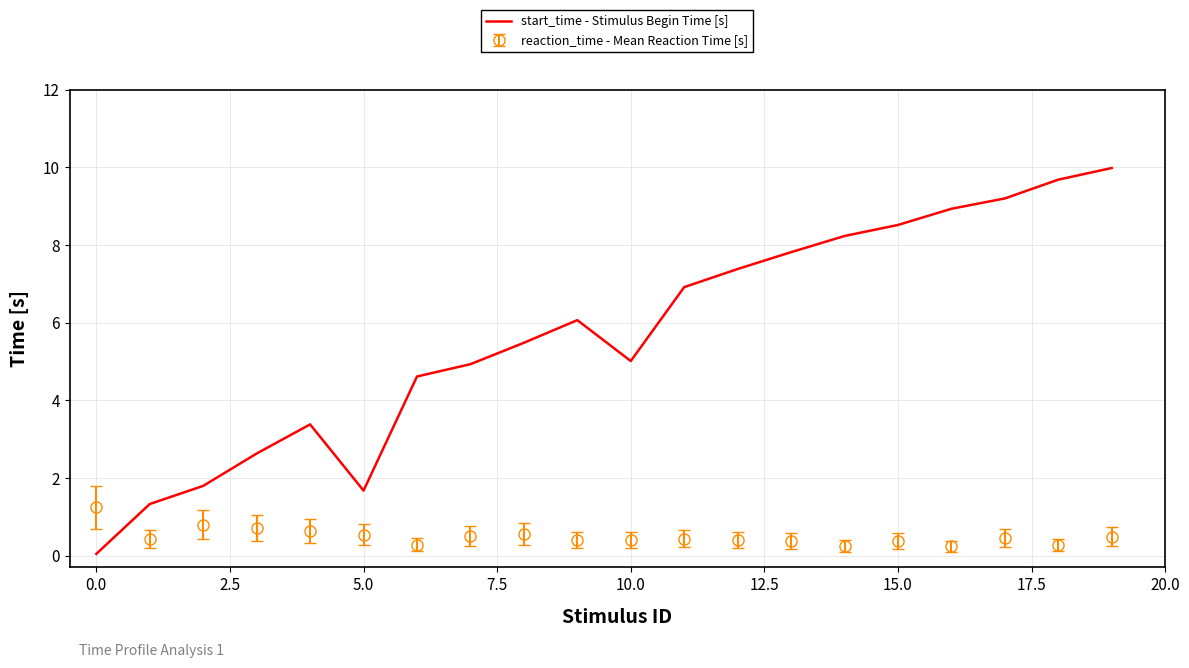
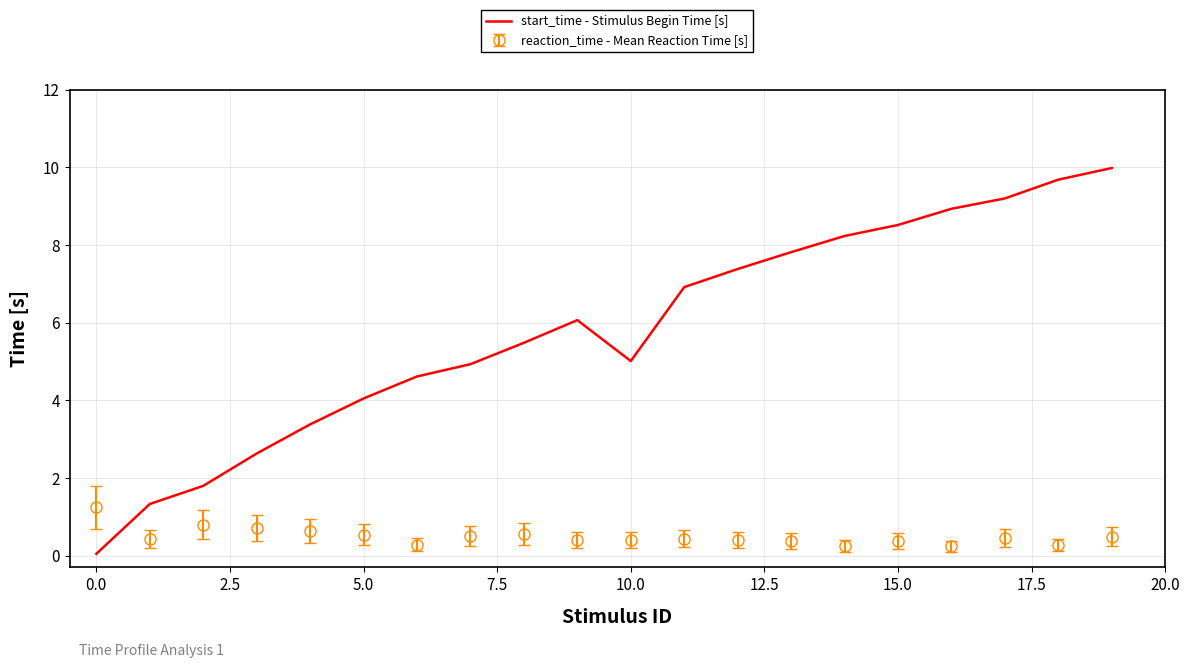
start_time - Stimulus Begin Time [s], 5.0: 1.7 -> 4.0
